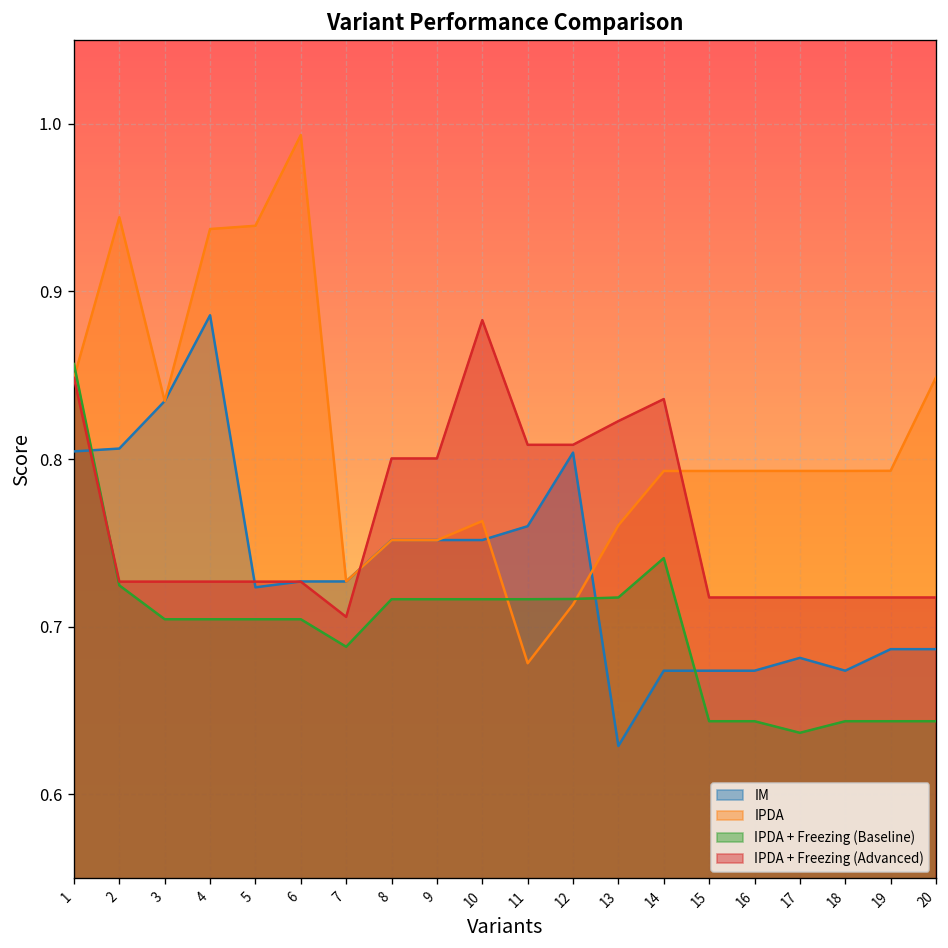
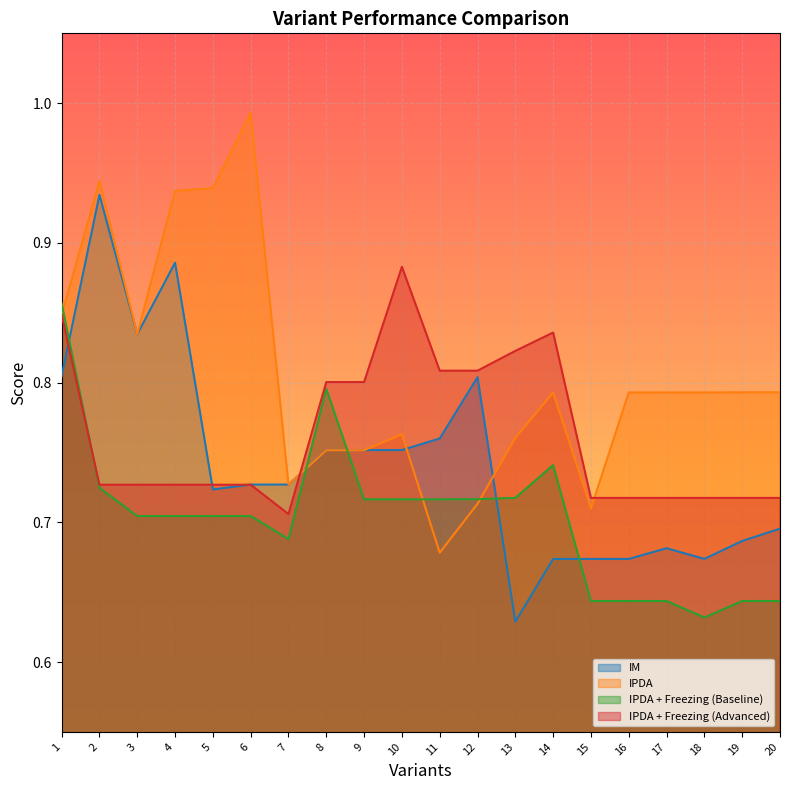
IM, 2: 0.806 -> 0.934
IPDA + Freezing (Baseline), 8: 0.716 -> 0.796
IPDA, 15: 0.793 -> 0.710
IPDA + Freezing (Baseline), 17: 0.637 -> 0.644
IPDA + Freezing (Baseline), 18: 0.644 -> 0.632
IM, 20: 0.687 -> 0.695
IPDA, 20: 0.849 -> 0.793
